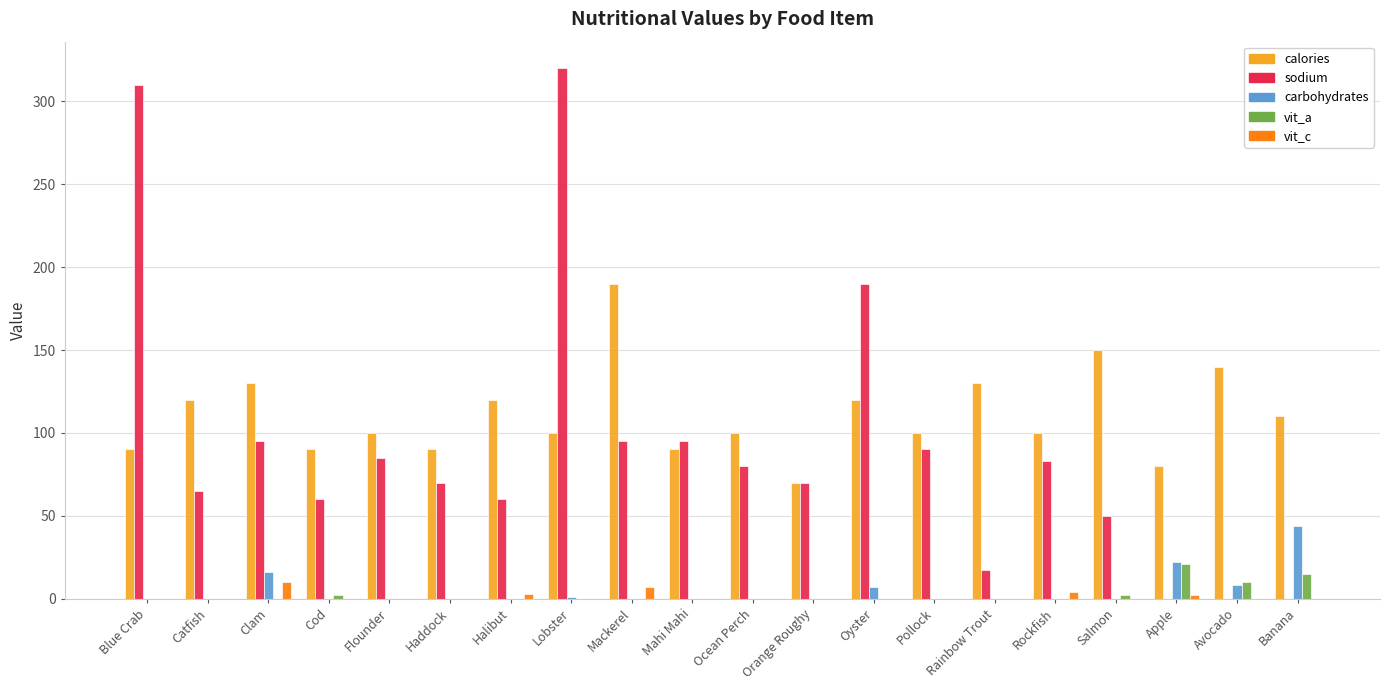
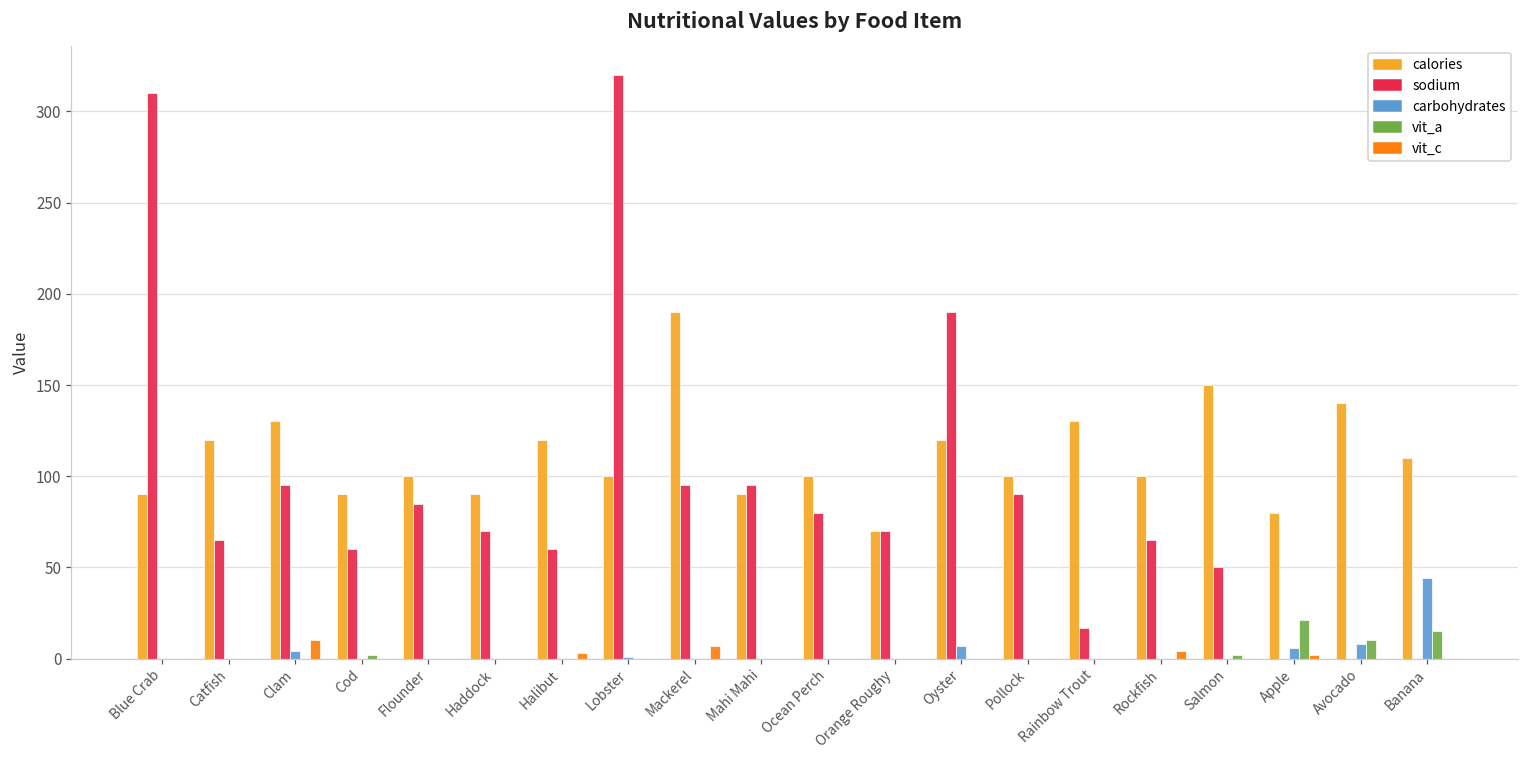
carbohydrates, Clam: 16 -> 4
sodium, Rockfish: 83 -> 65
carbohydrates, Apple: 22 -> 6
